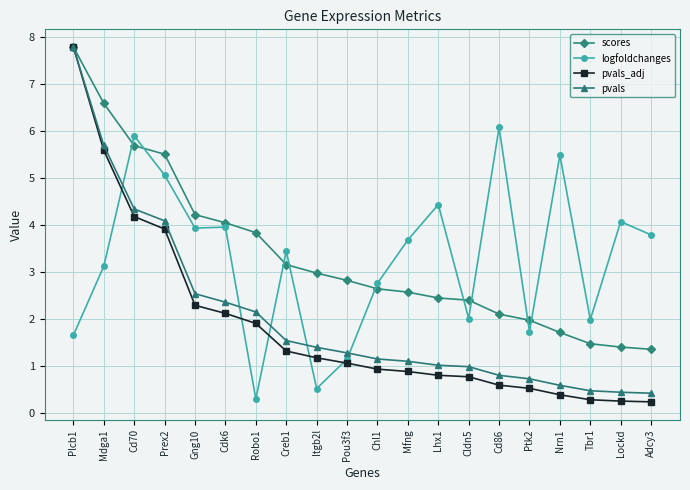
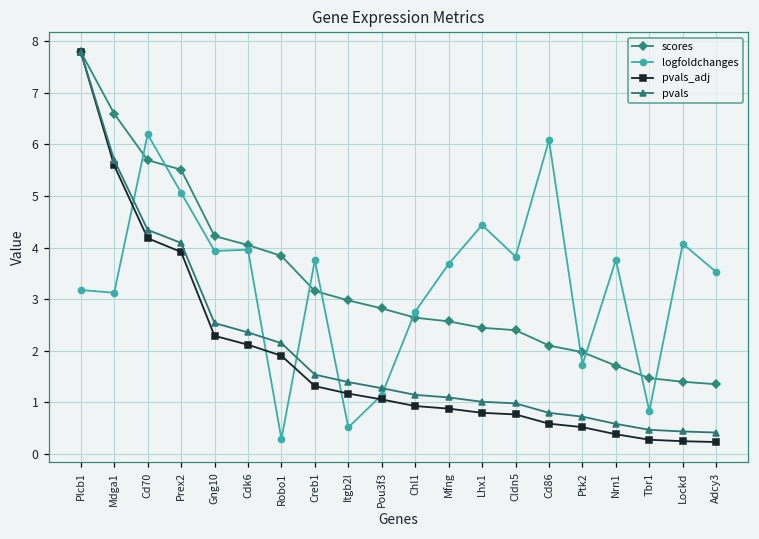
logfoldchanges, Plcb1: 1.7 -> 3.2
logfoldchanges, Cd70: 5.9 -> 6.2
logfoldchanges, Creb1: 3.4 -> 3.8
logfoldchanges, Cldn5: 2.0 -> 3.8
logfoldchanges, Nrn1: 5.5 -> 3.8
logfoldchanges, Tbr1: 2.0 -> 0.8
logfoldchanges, Adcy3: 3.8 -> 3.5
